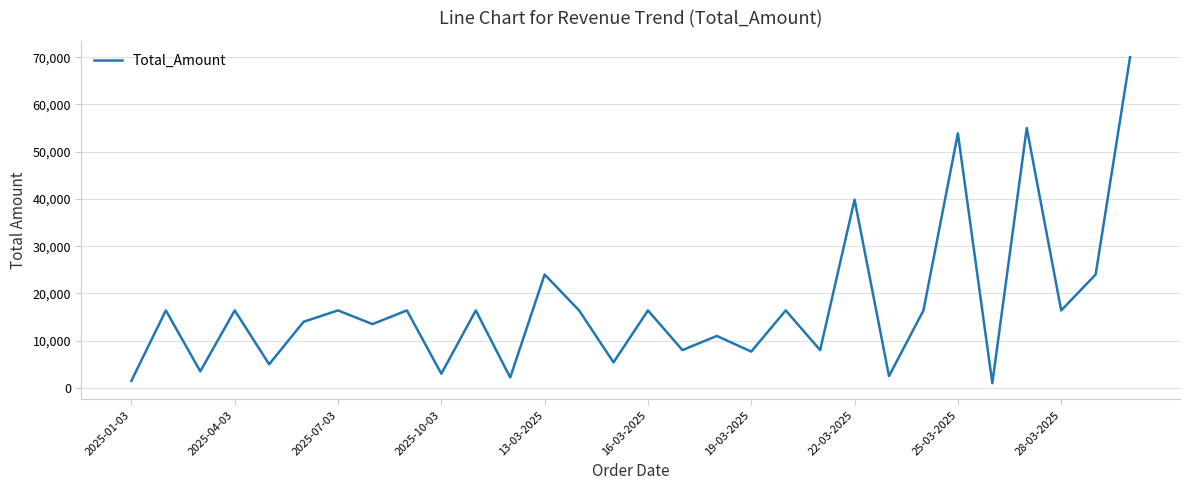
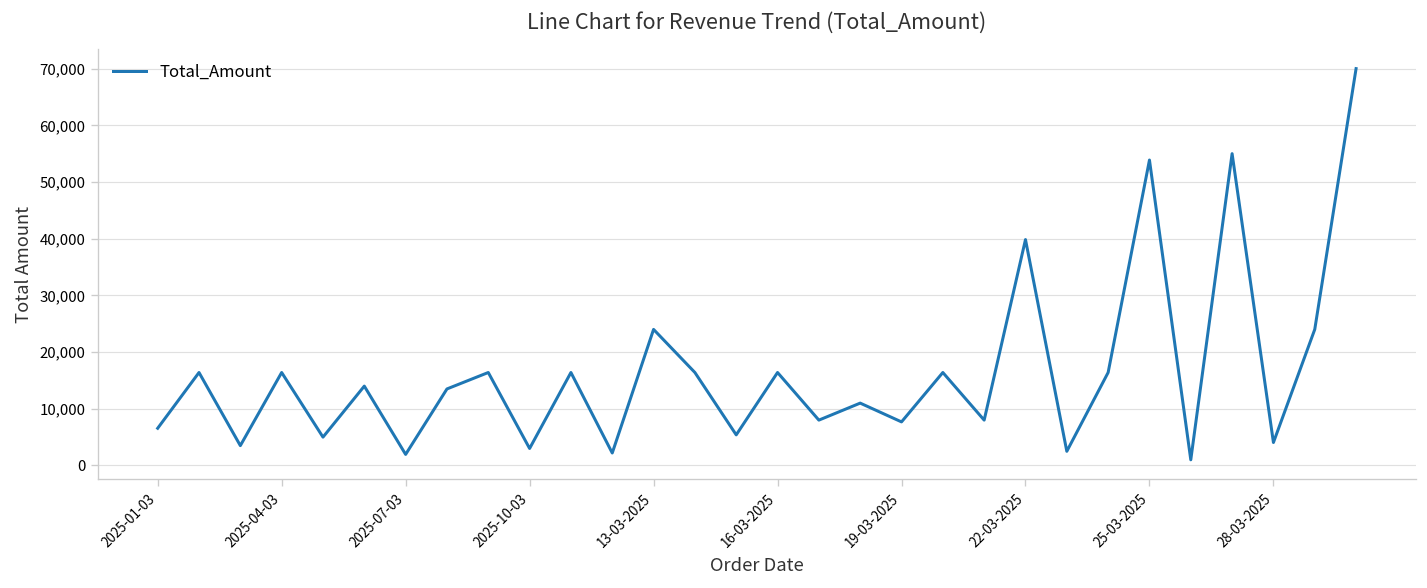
2025-01-03: 2,000 -> 7,000
2025-07-03: 16,000 -> 2,000
28-03-2025: 16,000 -> 4,000
